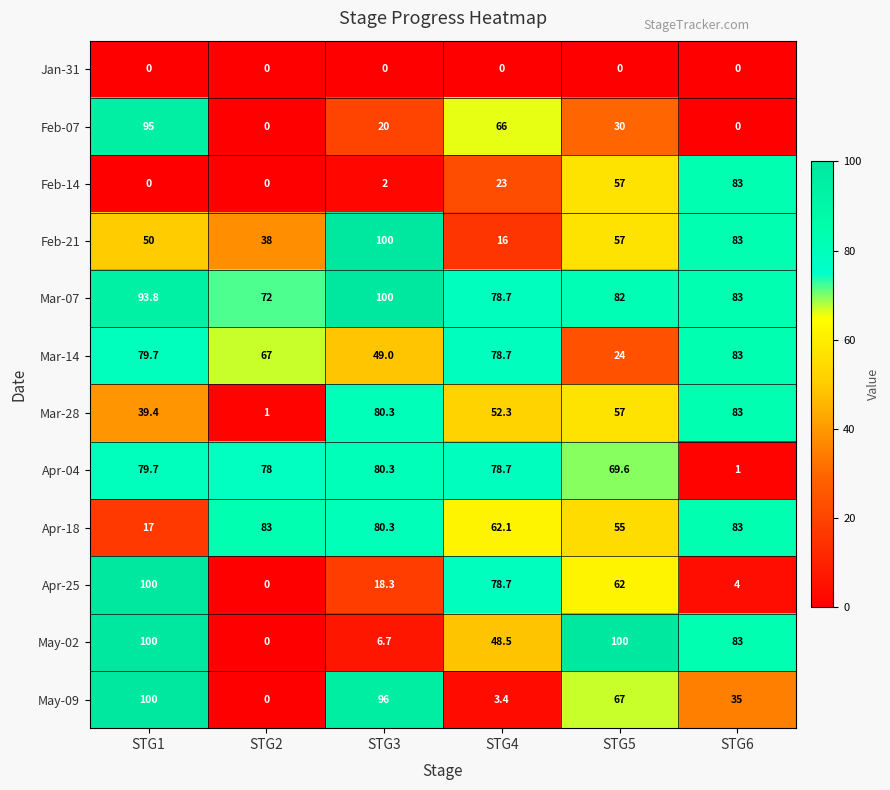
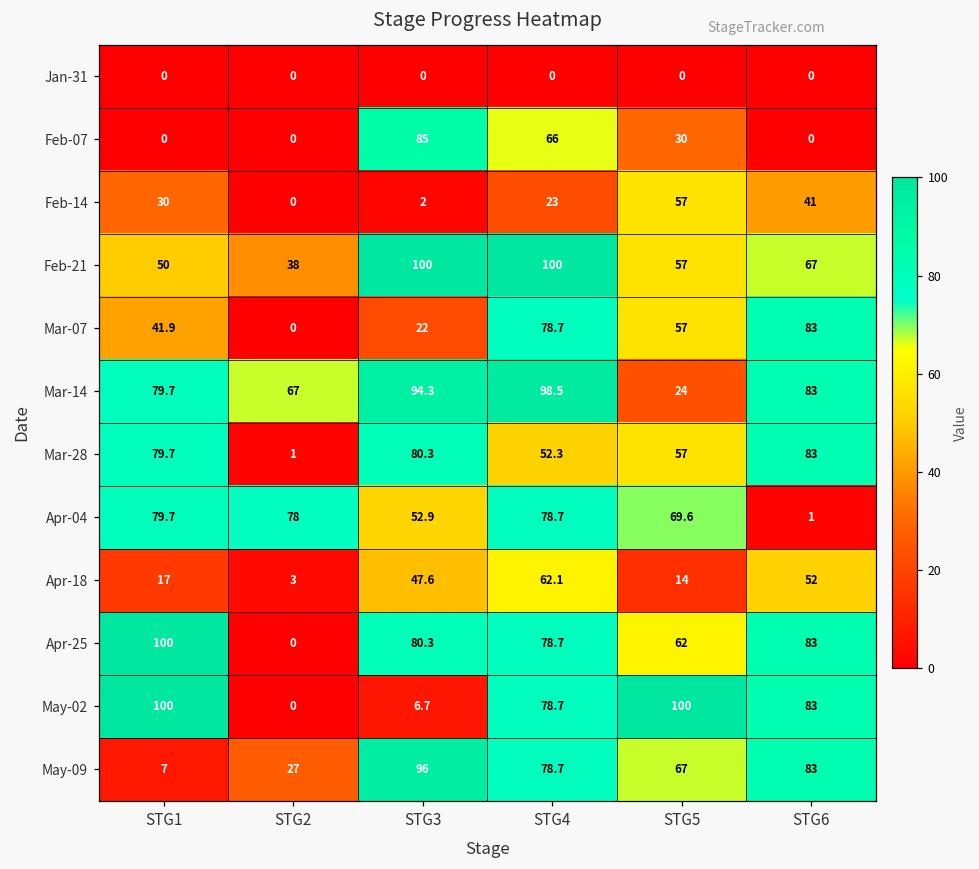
Feb-07, STG1: 95 -> 0
Feb-07, STG3: 20 -> 85
Feb-14, STG1: 0 -> 30
Feb-14, STG6: 83 -> 41
Feb-21, STG4: 16 -> 100
Feb-21, STG6: 83 -> 67
Mar-07, STG1: 93.8 -> 41.9
Mar-07, STG2: 72 -> 0
Mar-07, STG3: 100 -> 22
Mar-07, STG5: 82 -> 57
Mar-14, STG3: 49.0 -> 94.3
Mar-14, STG4: 78.7 -> 98.5
Mar-28, STG1: 39.4 -> 79.7
Apr-04, STG3: 80.3 -> 52.9
Apr-18, STG2: 83 -> 3
Apr-18, STG3: 80.3 -> 47.6
Apr-18, STG5: 55 -> 14
Apr-18, STG6: 83 -> 52
Apr-25, STG3: 18.3 -> 80.3
Apr-25, STG6: 4 -> 83
May-02, STG4: 48.5 -> 78.7
May-09, STG1: 100 -> 7
May-09, STG2: 0 -> 27
May-09, STG4: 3.4 -> 78.7
May-09, STG6: 35 -> 83
